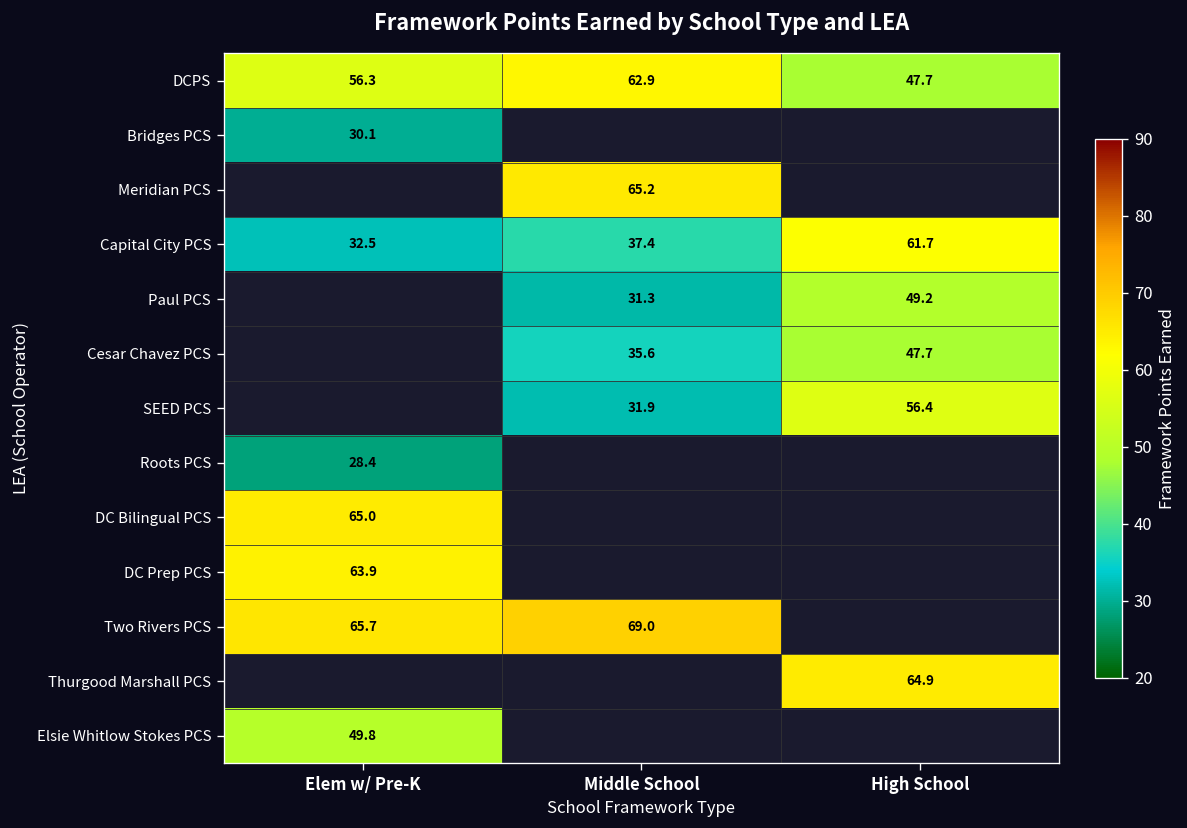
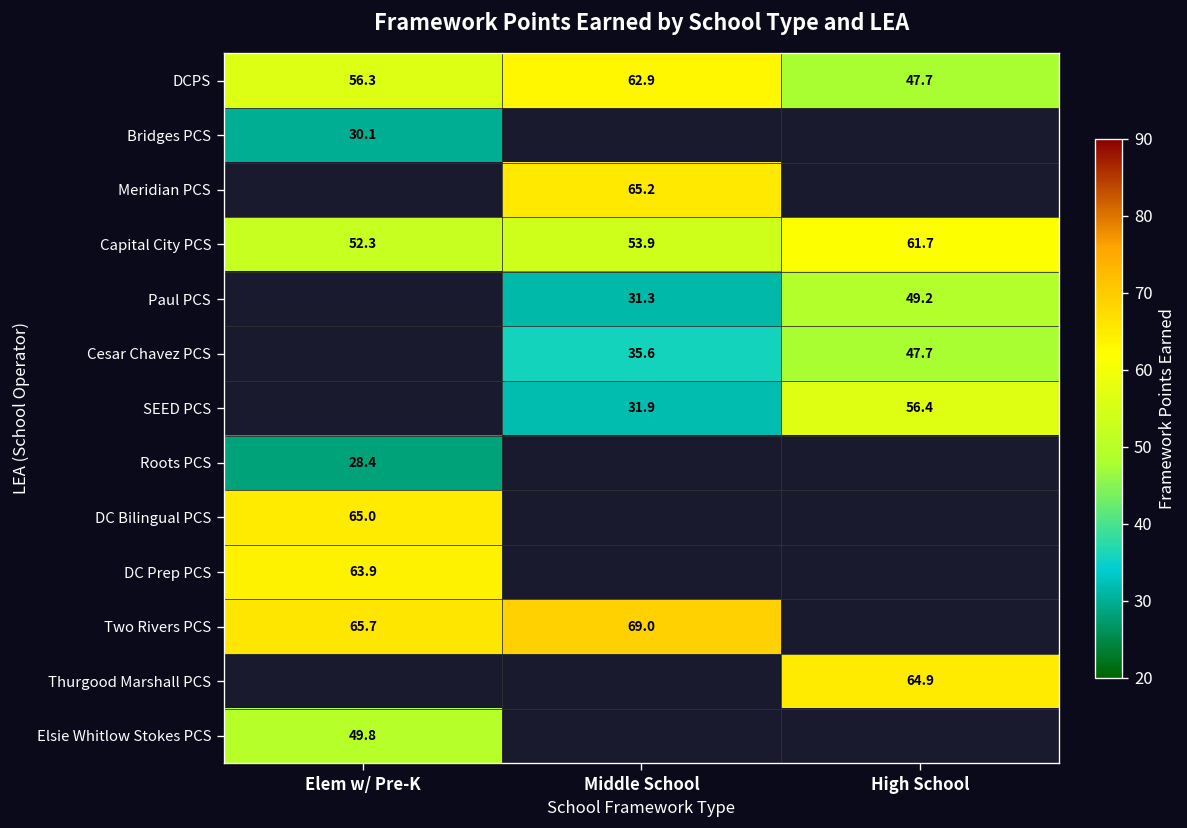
Capital City PCS, Elem w/ Pre-K: 32.5 -> 52.3
Capital City PCS, Middle School: 37.4 -> 53.9
